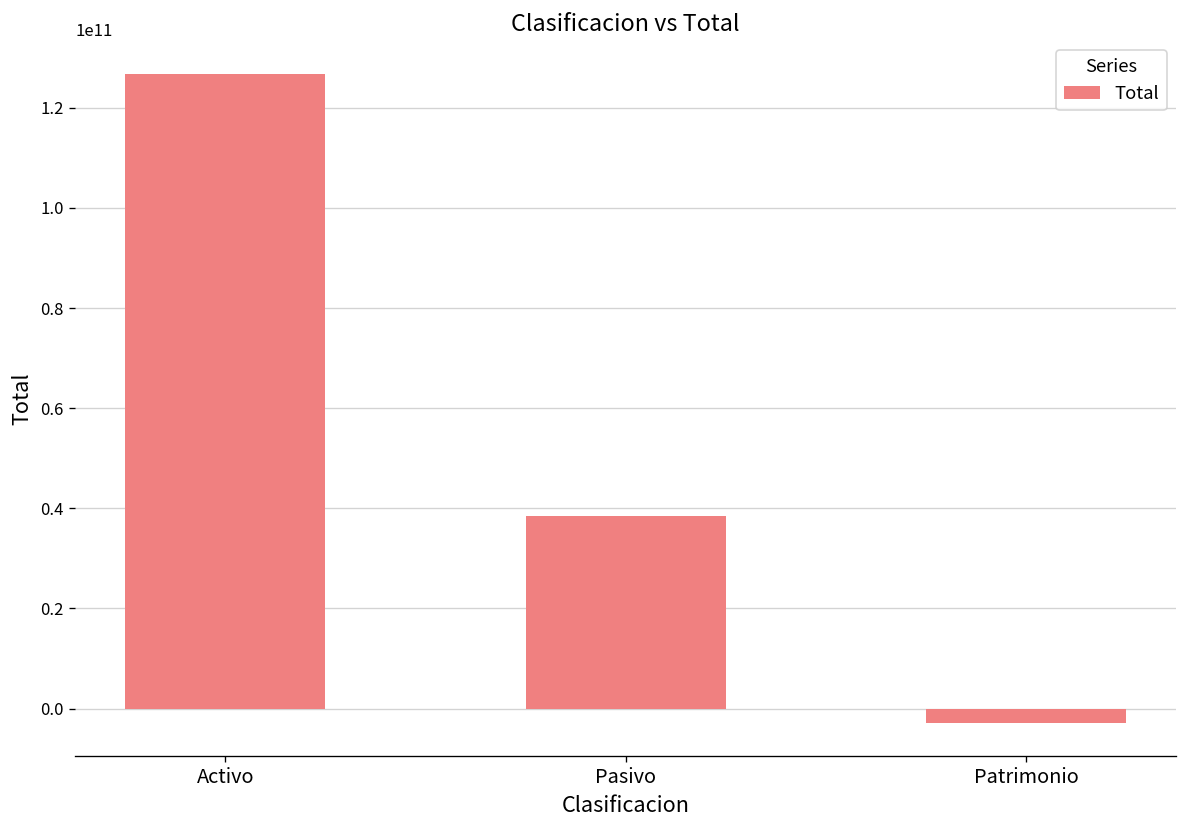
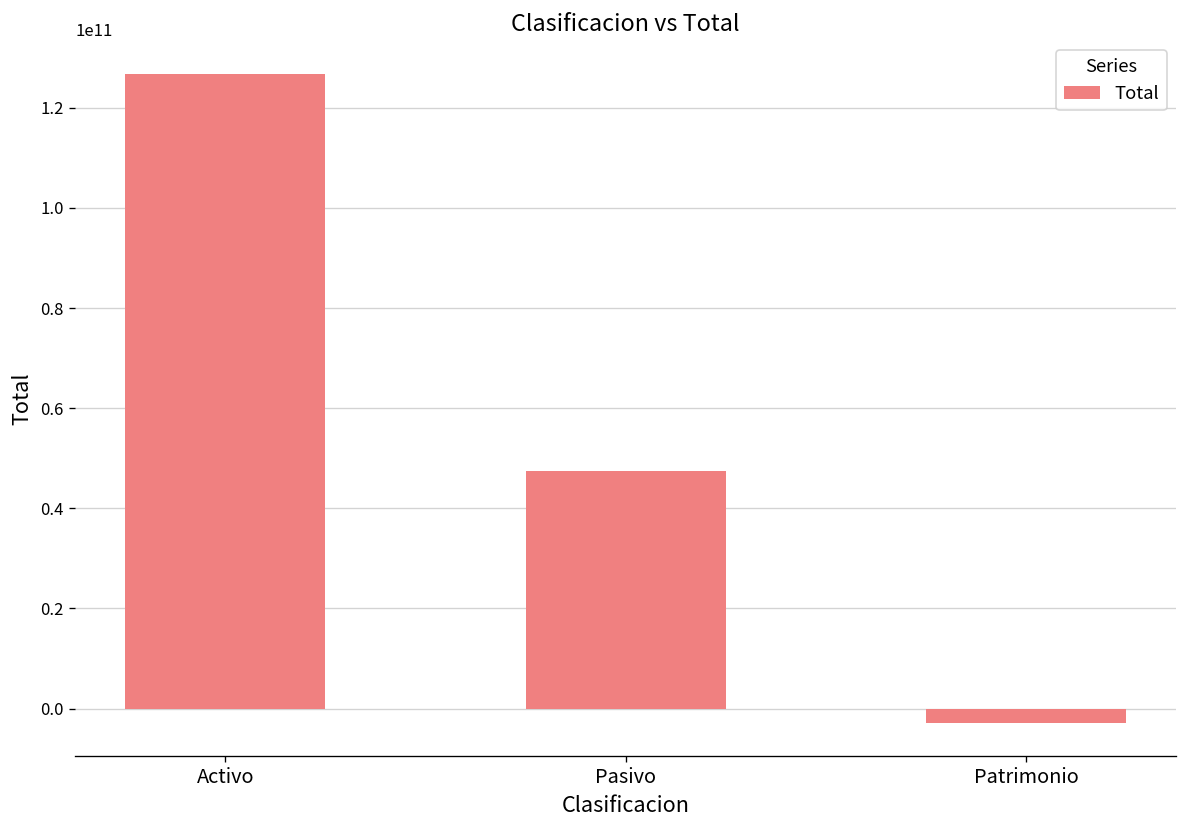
Pasivo: 39000000000 -> 48000000000
